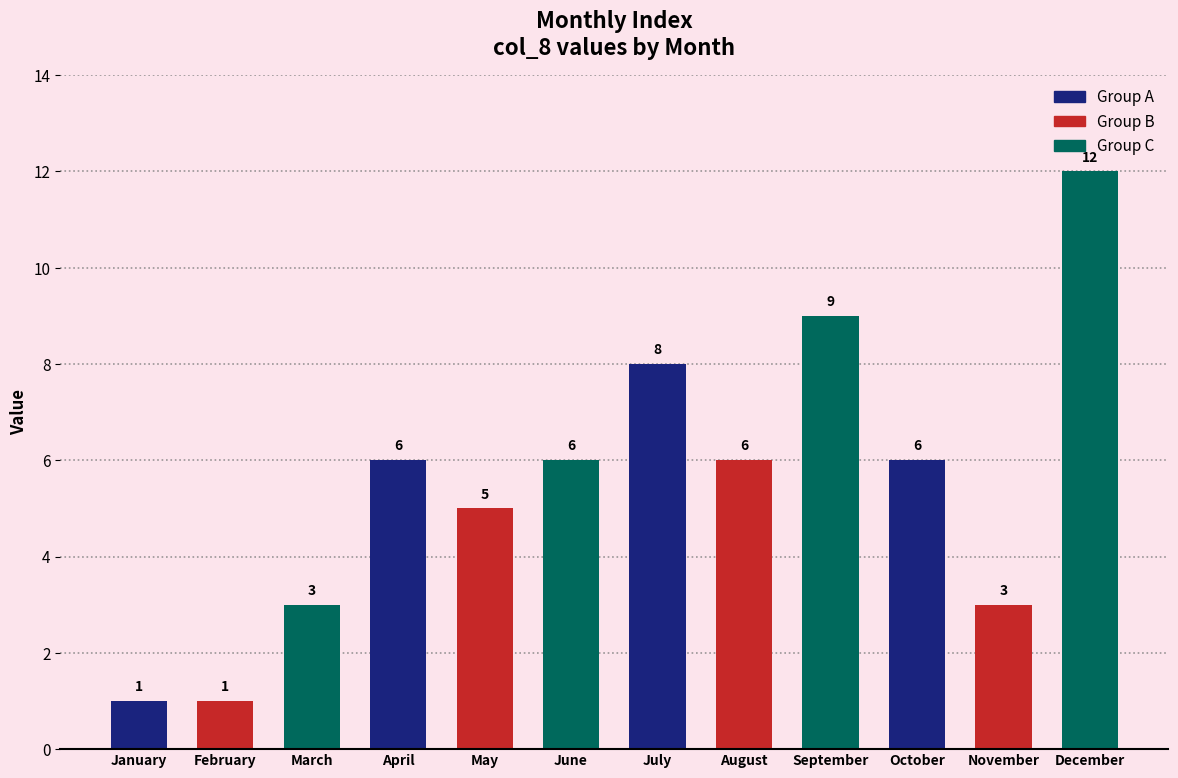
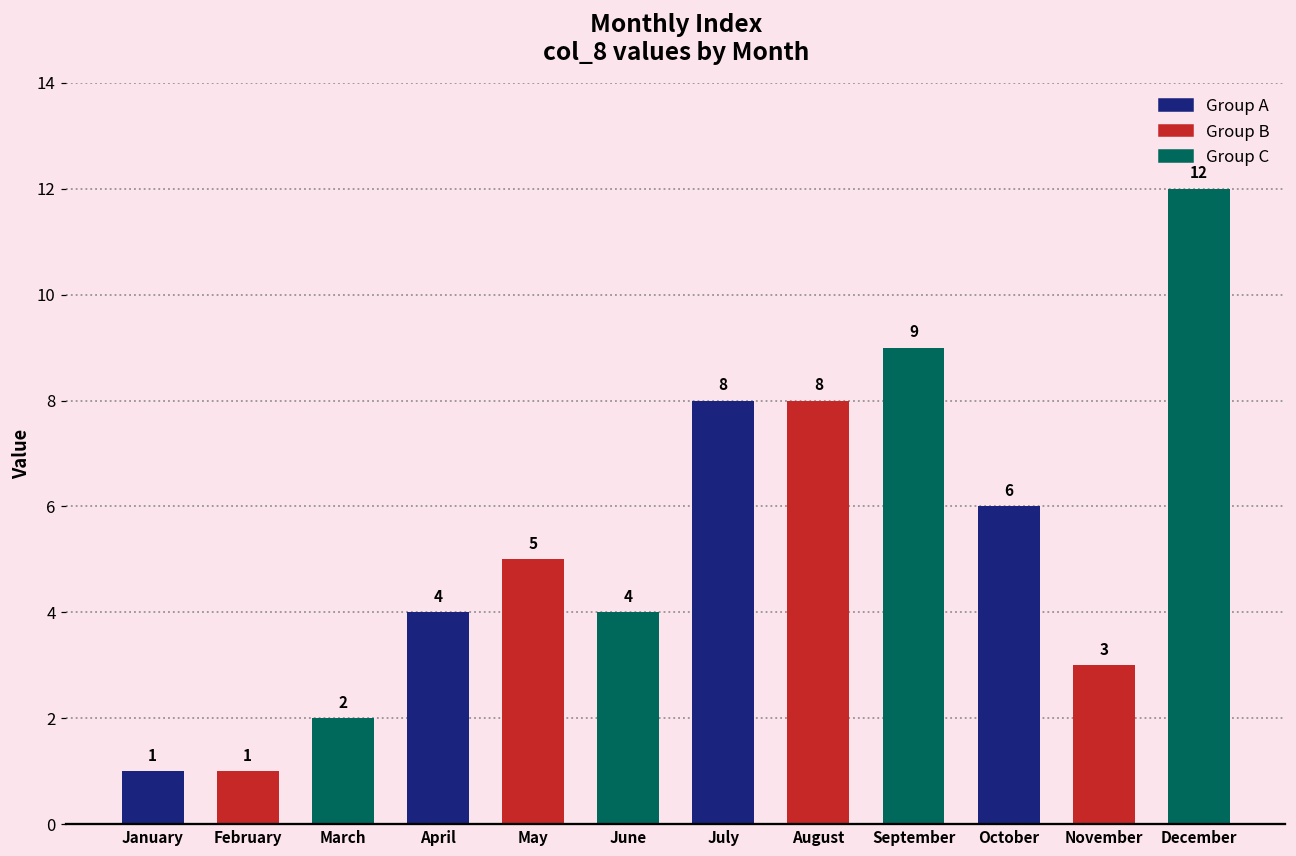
March: 3 -> 2
April: 6 -> 4
June: 6 -> 4
August: 6 -> 8
